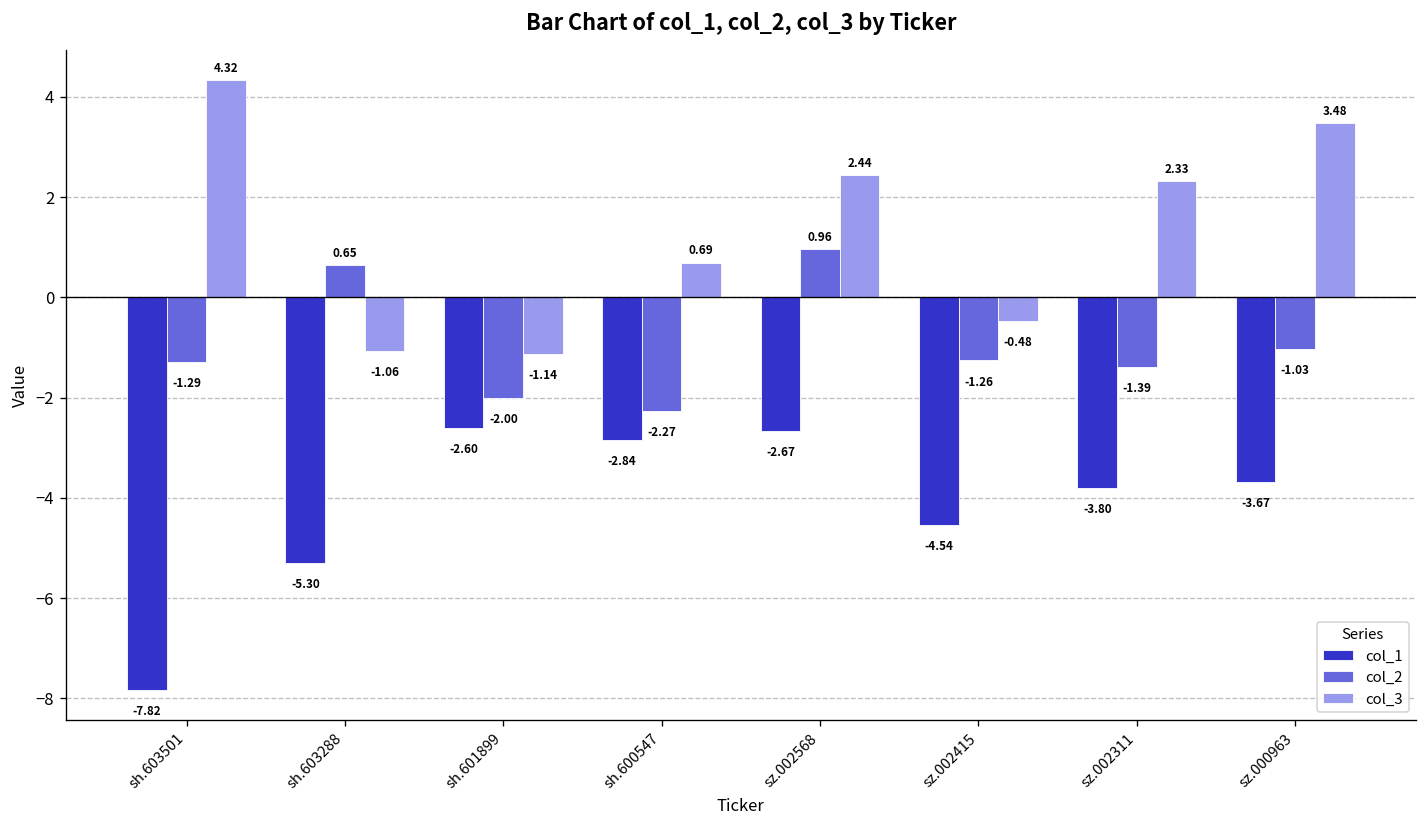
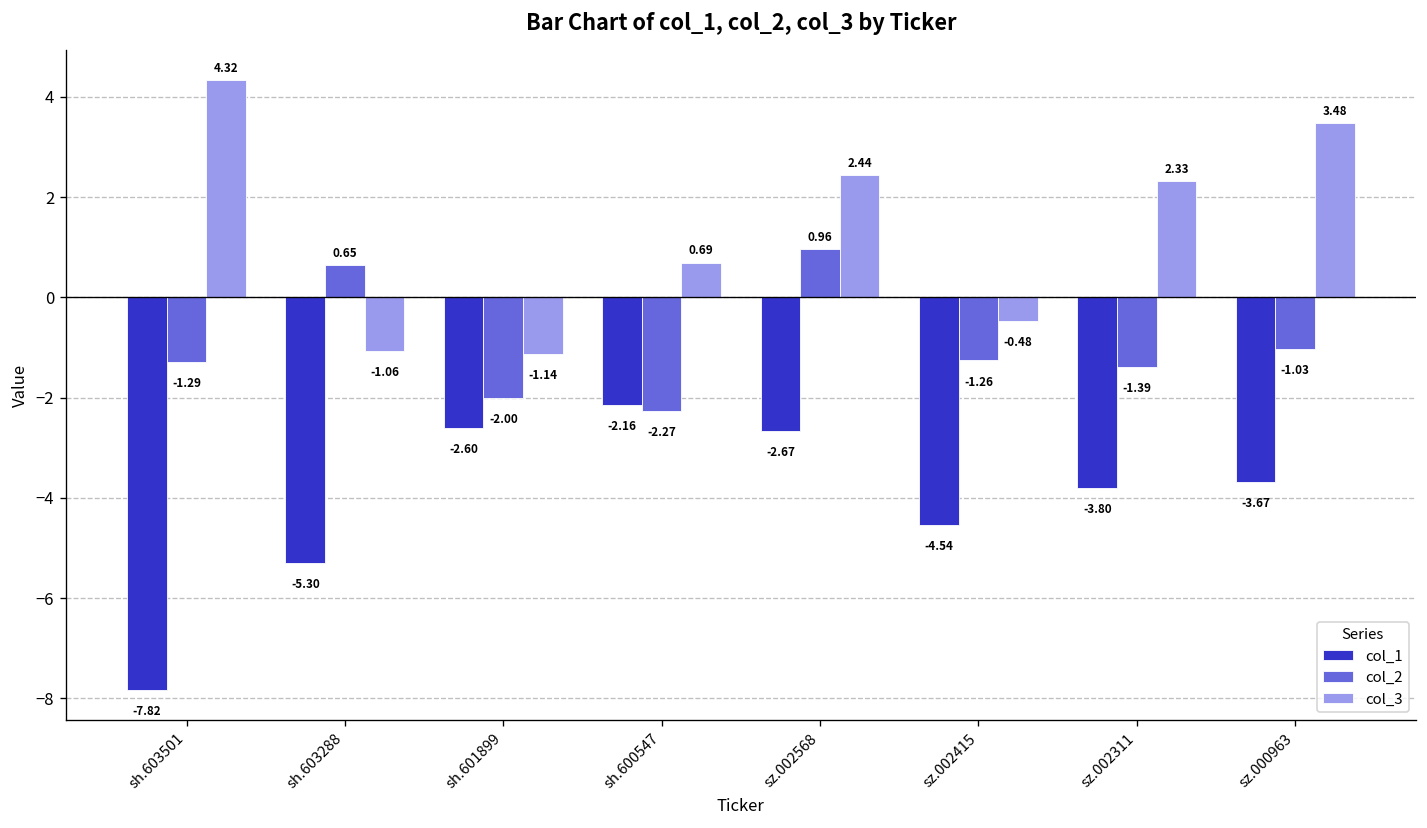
col_1, sh.600547: -2.84 -> -2.16
